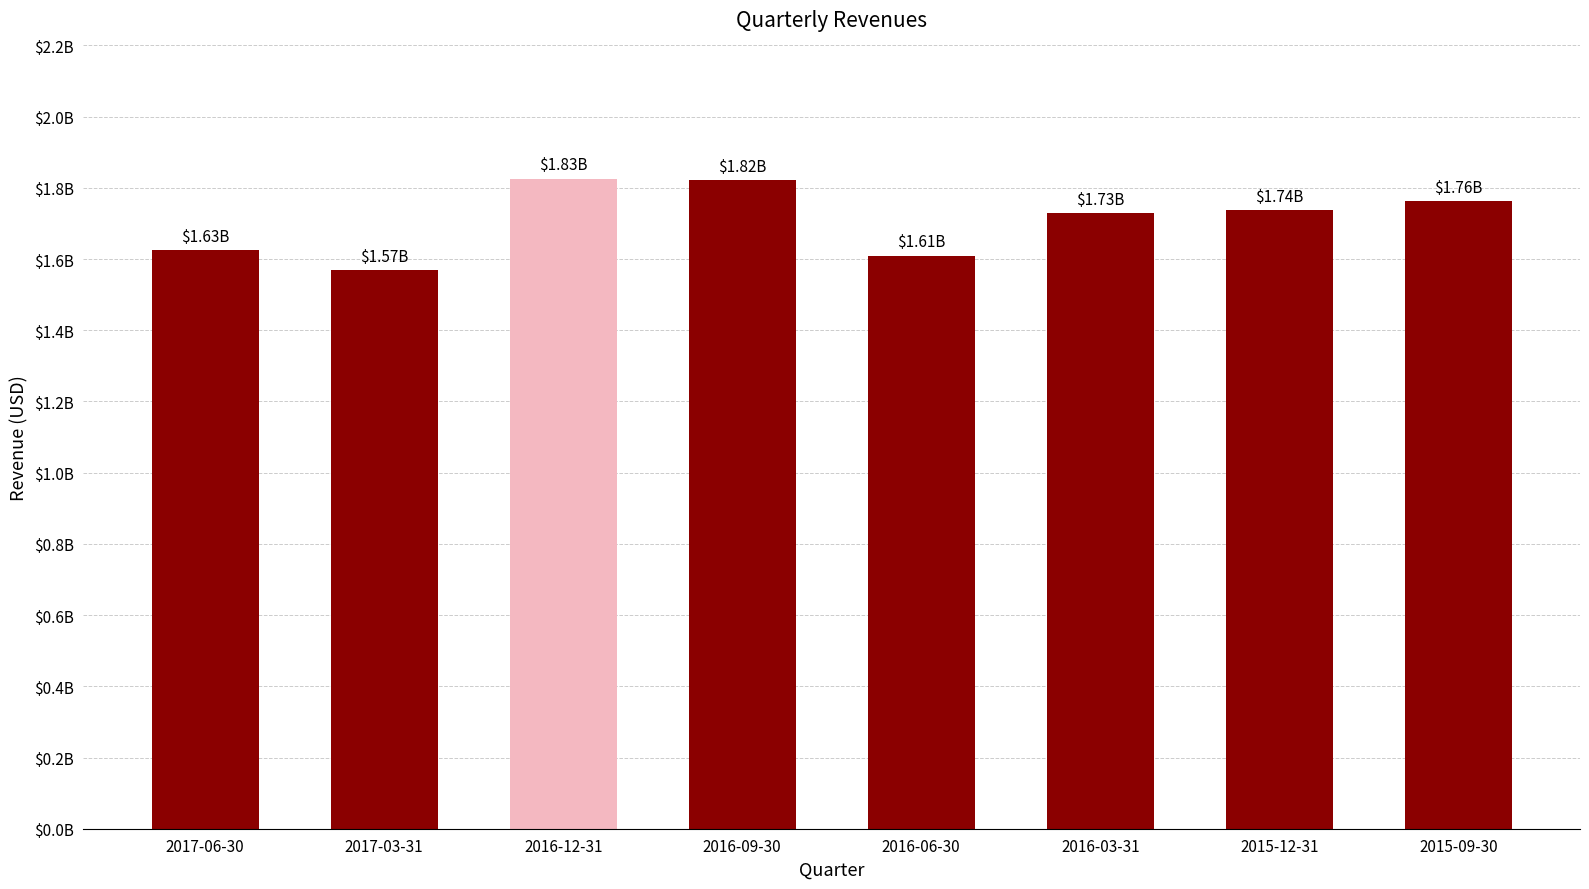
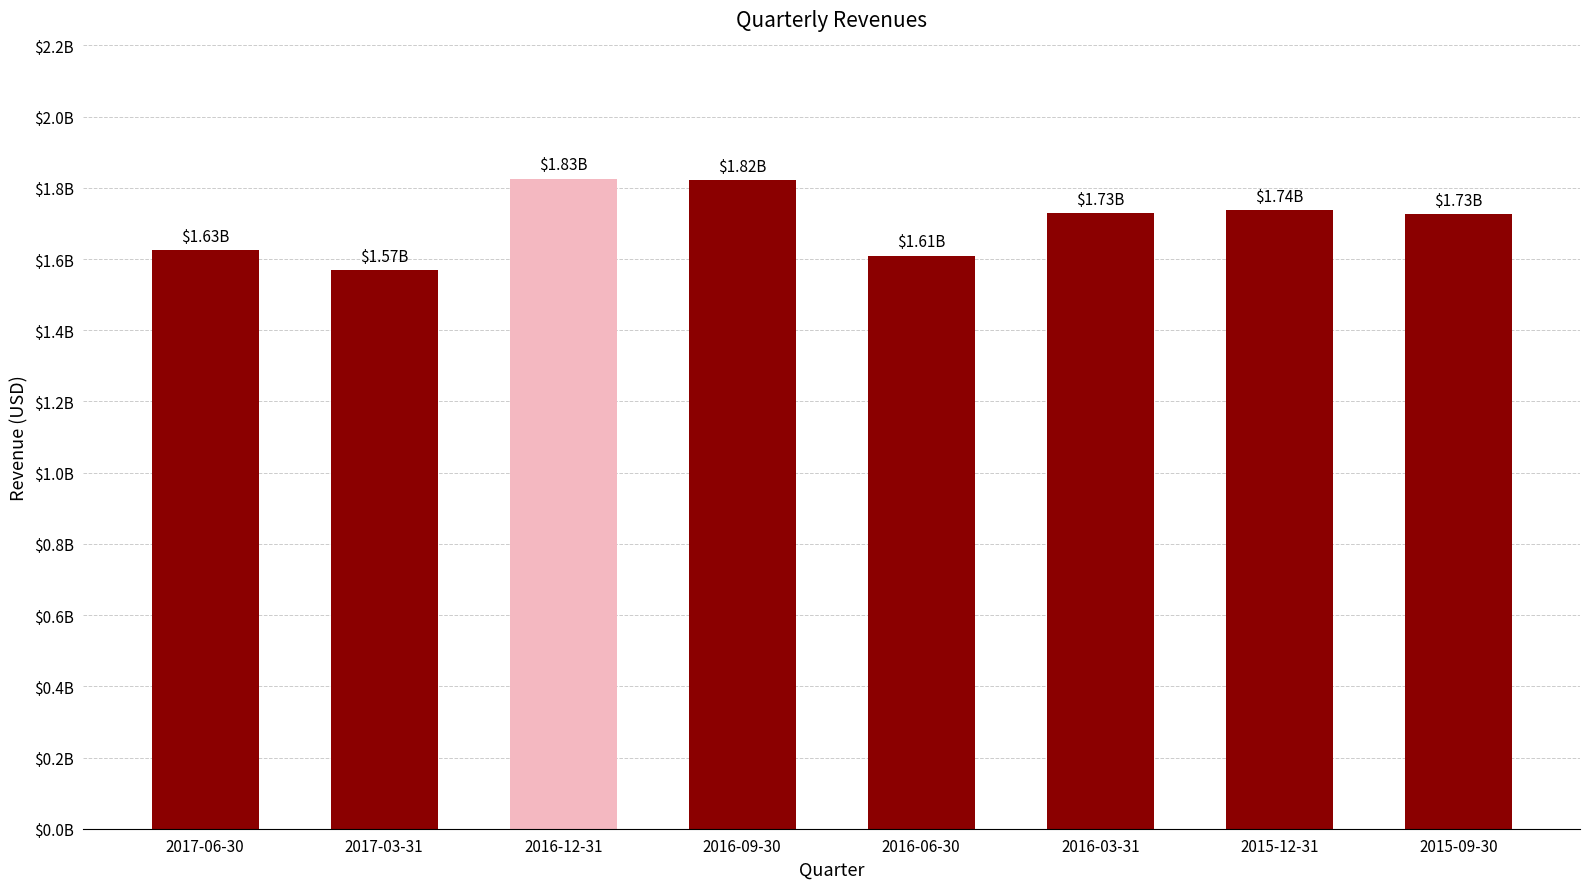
2015-09-30: $1.76B -> $1.73B
